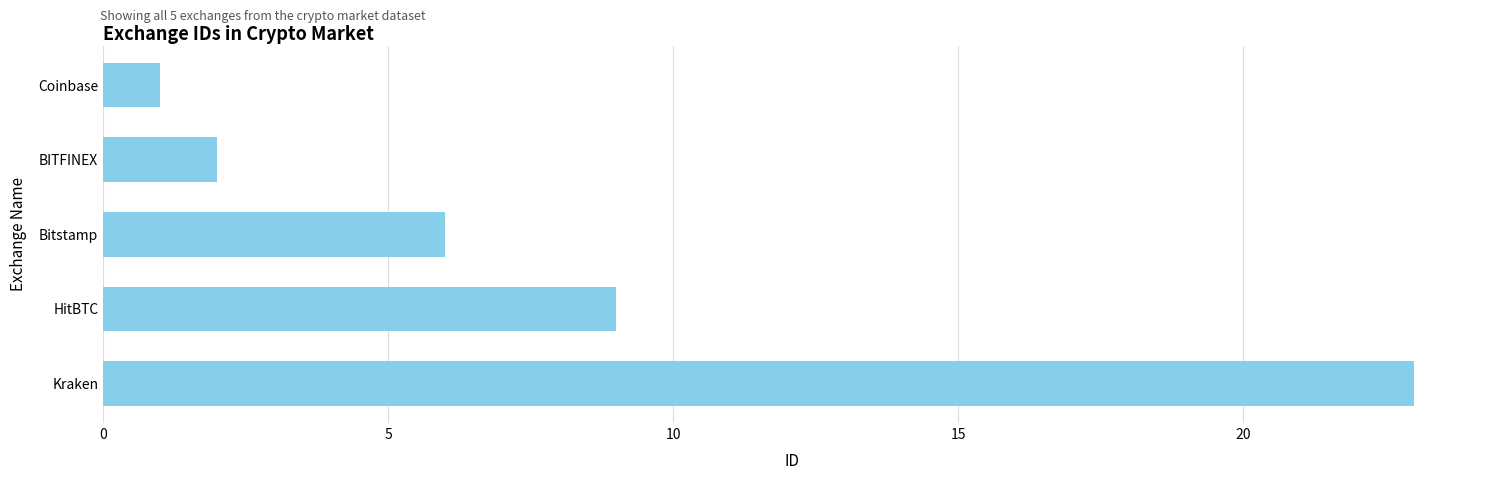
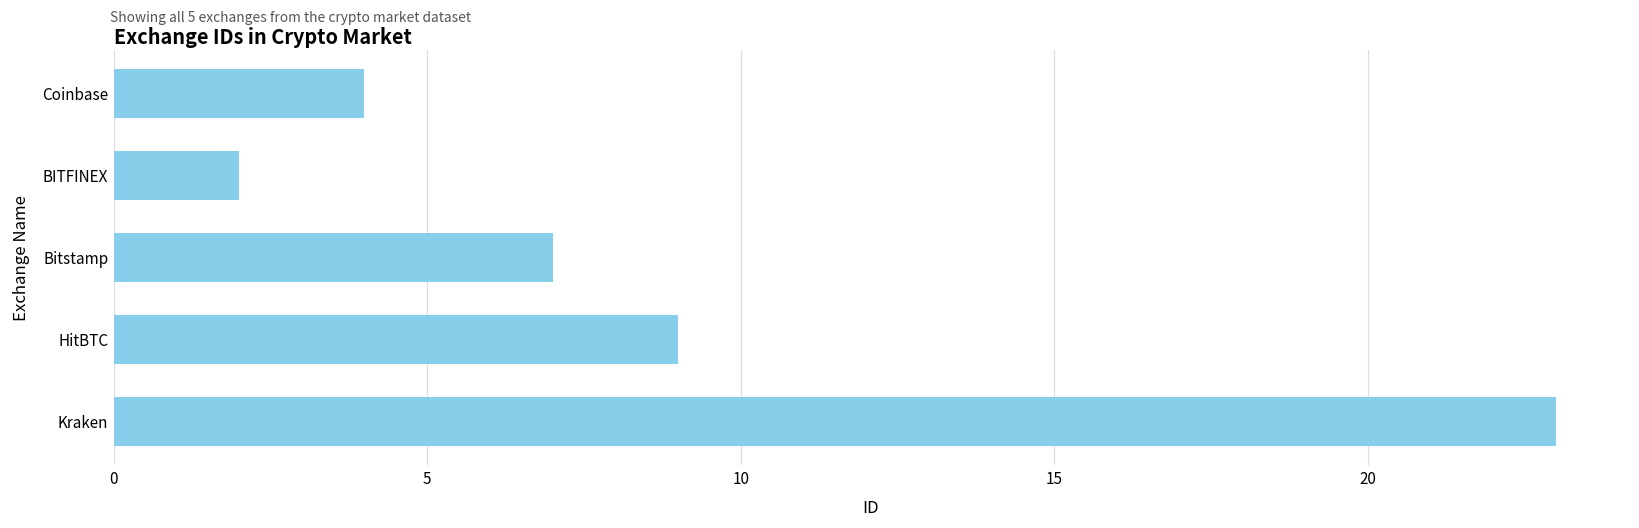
Coinbase: 1 -> 4
Bitstamp: 6 -> 7
